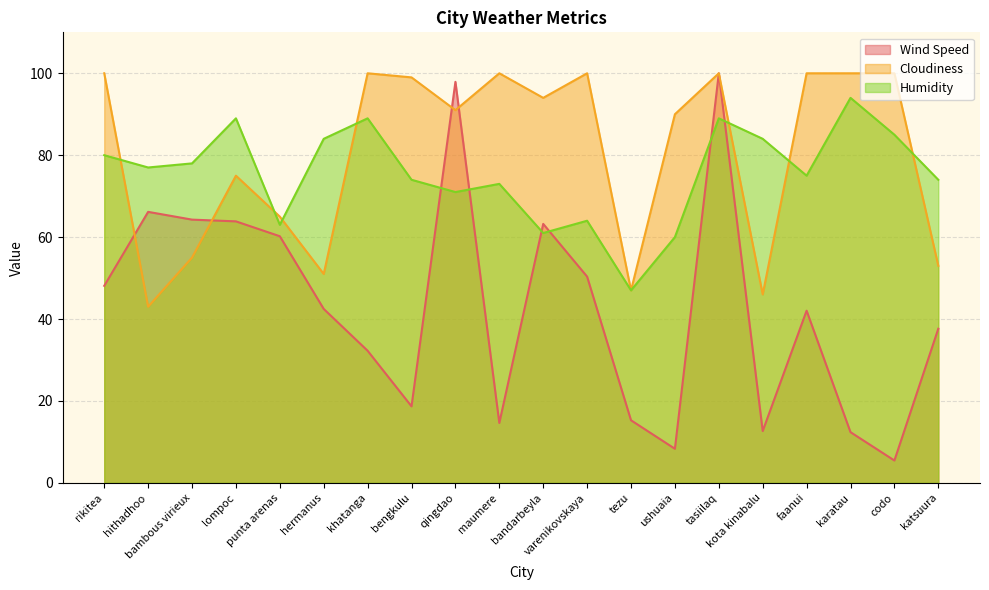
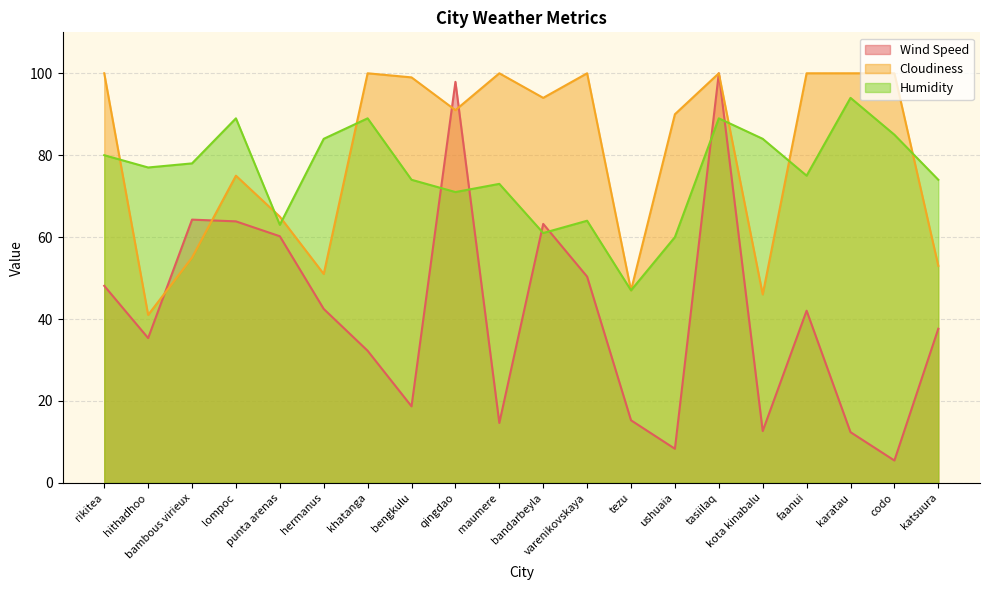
Wind Speed, hithadhoo: 66 -> 35
Cloudiness, hithadhoo: 43 -> 41
